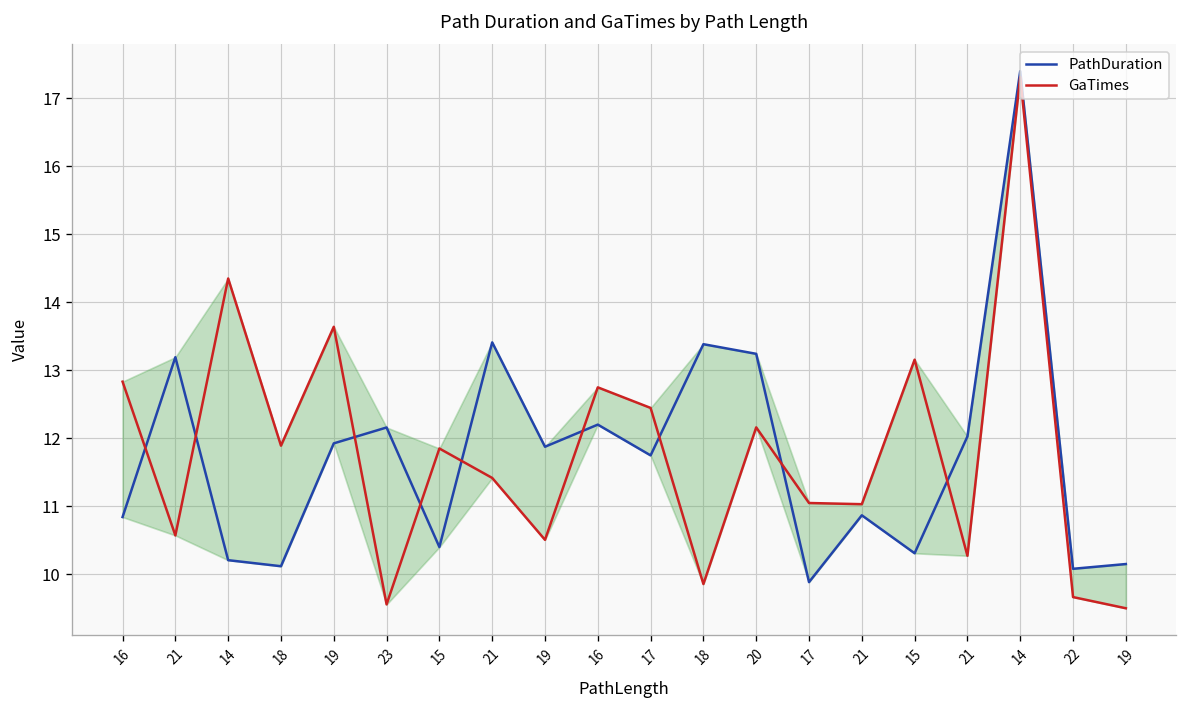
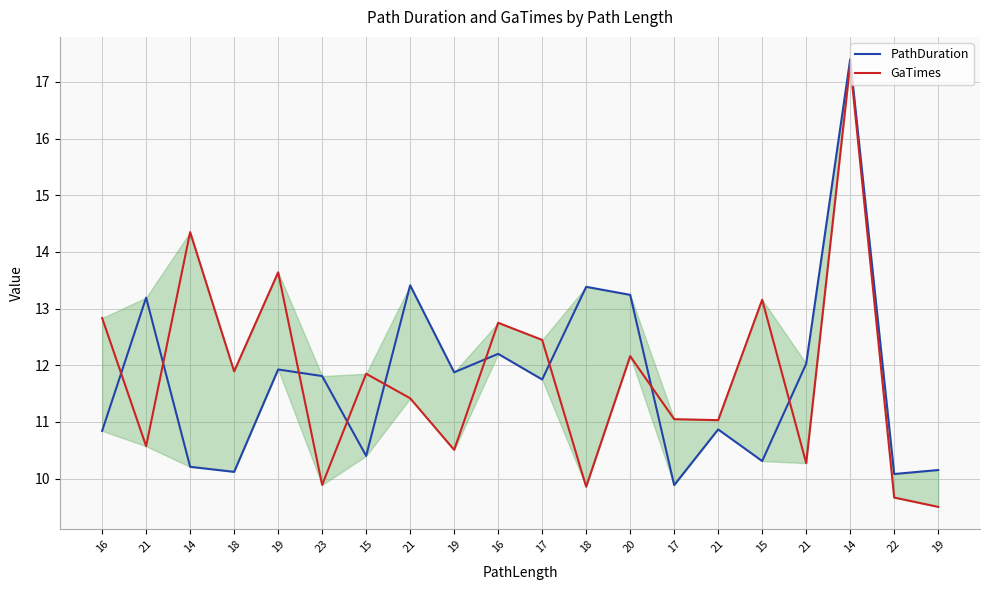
PathDuration, 23: 12.2 -> 11.8
GaTimes, 23: 9.6 -> 9.9
